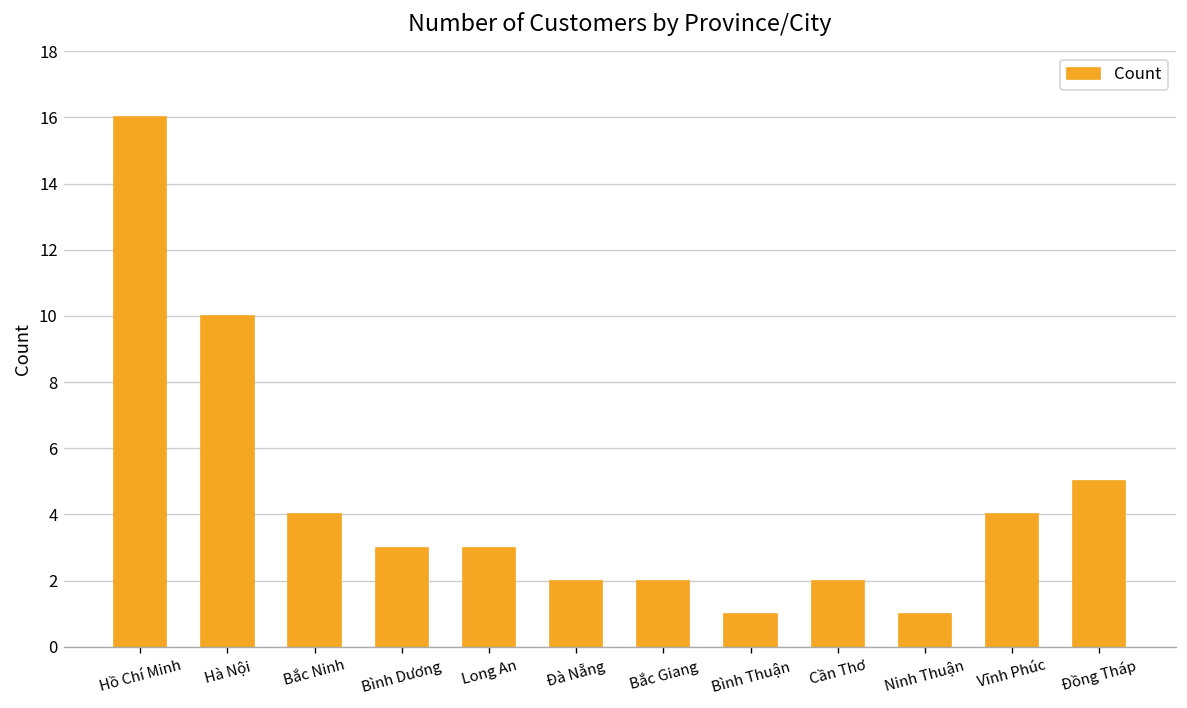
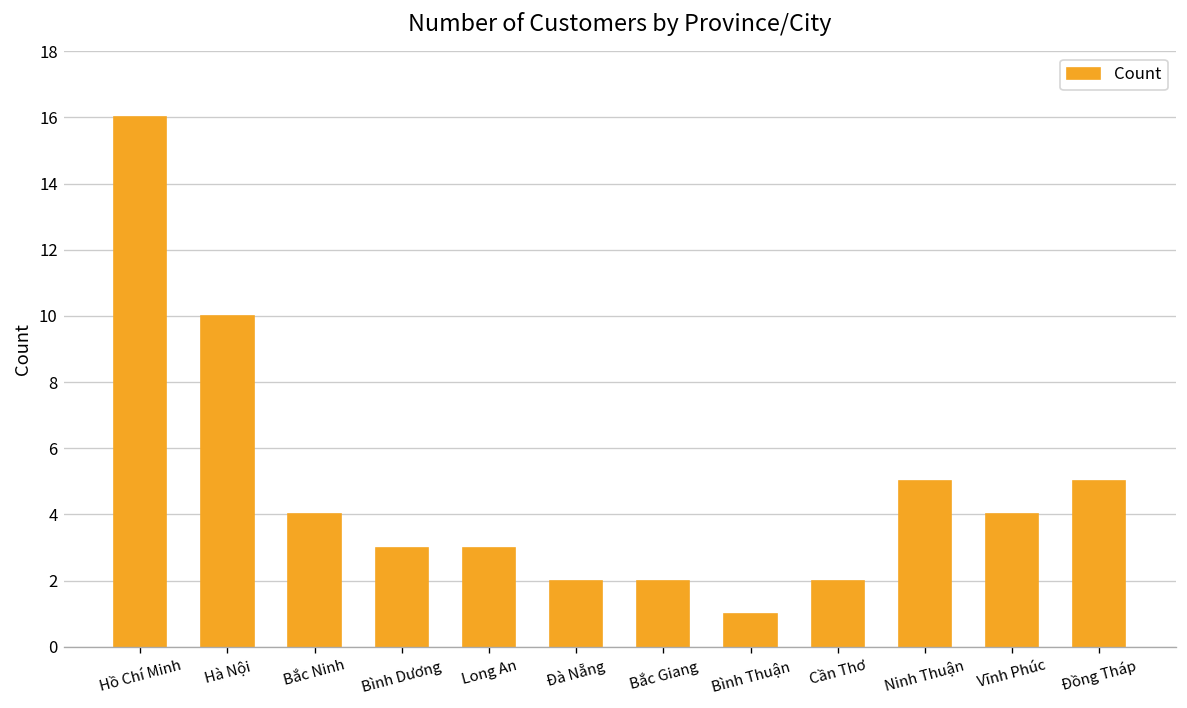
Ninh Thuận: 1 -> 5
